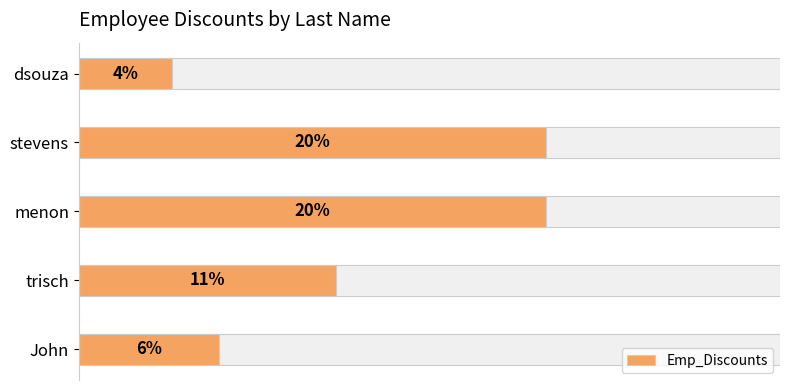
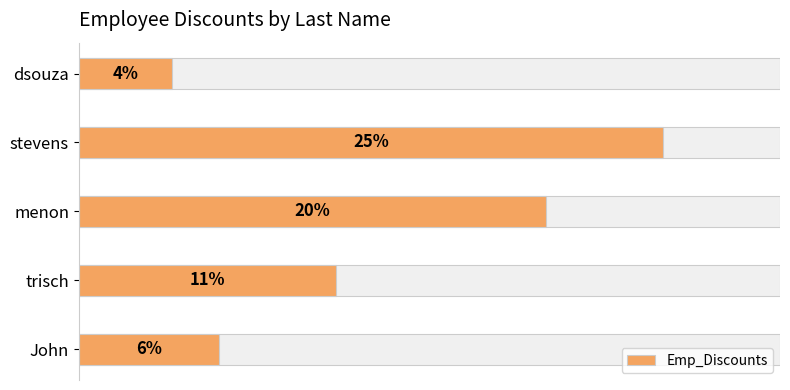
Emp_Discounts, stevens: 20% -> 25%
